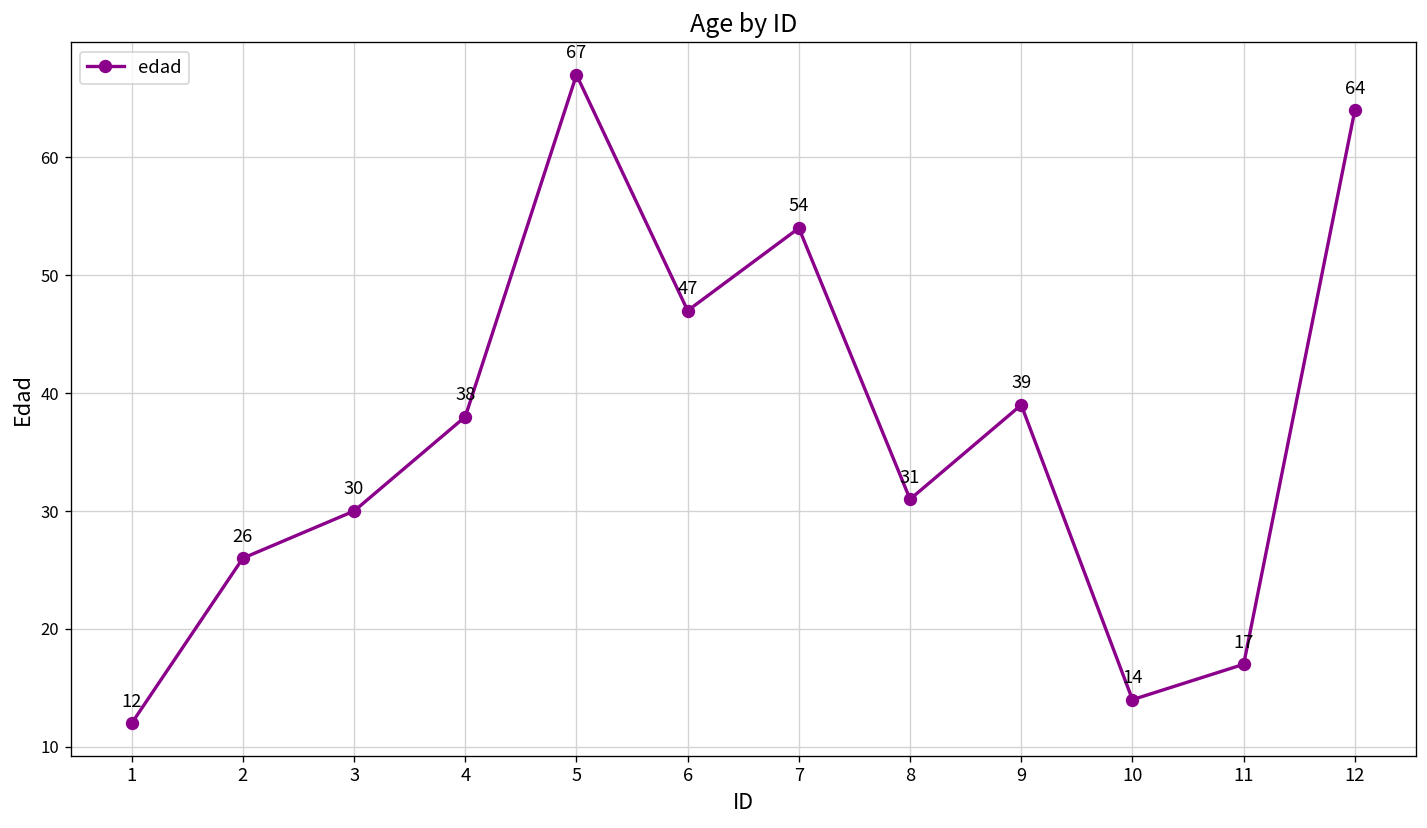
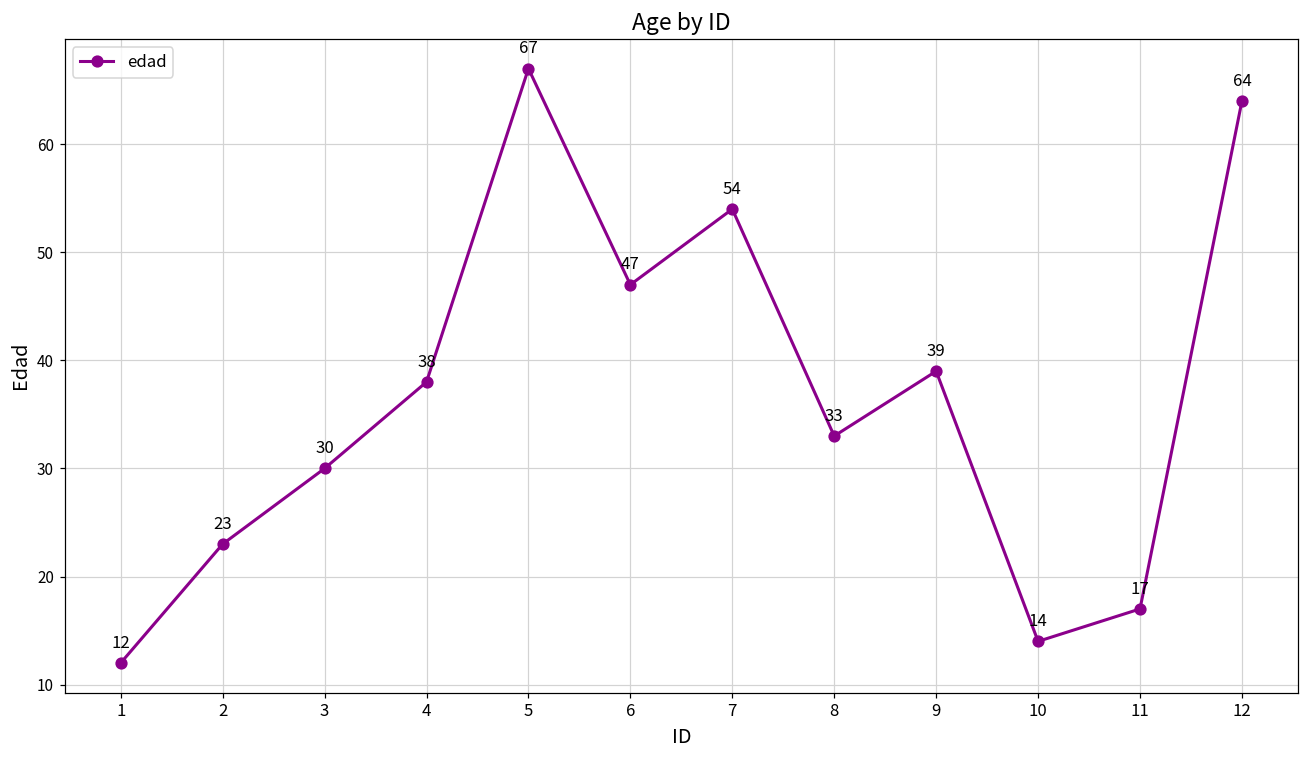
2: 26 -> 23
8: 31 -> 33
